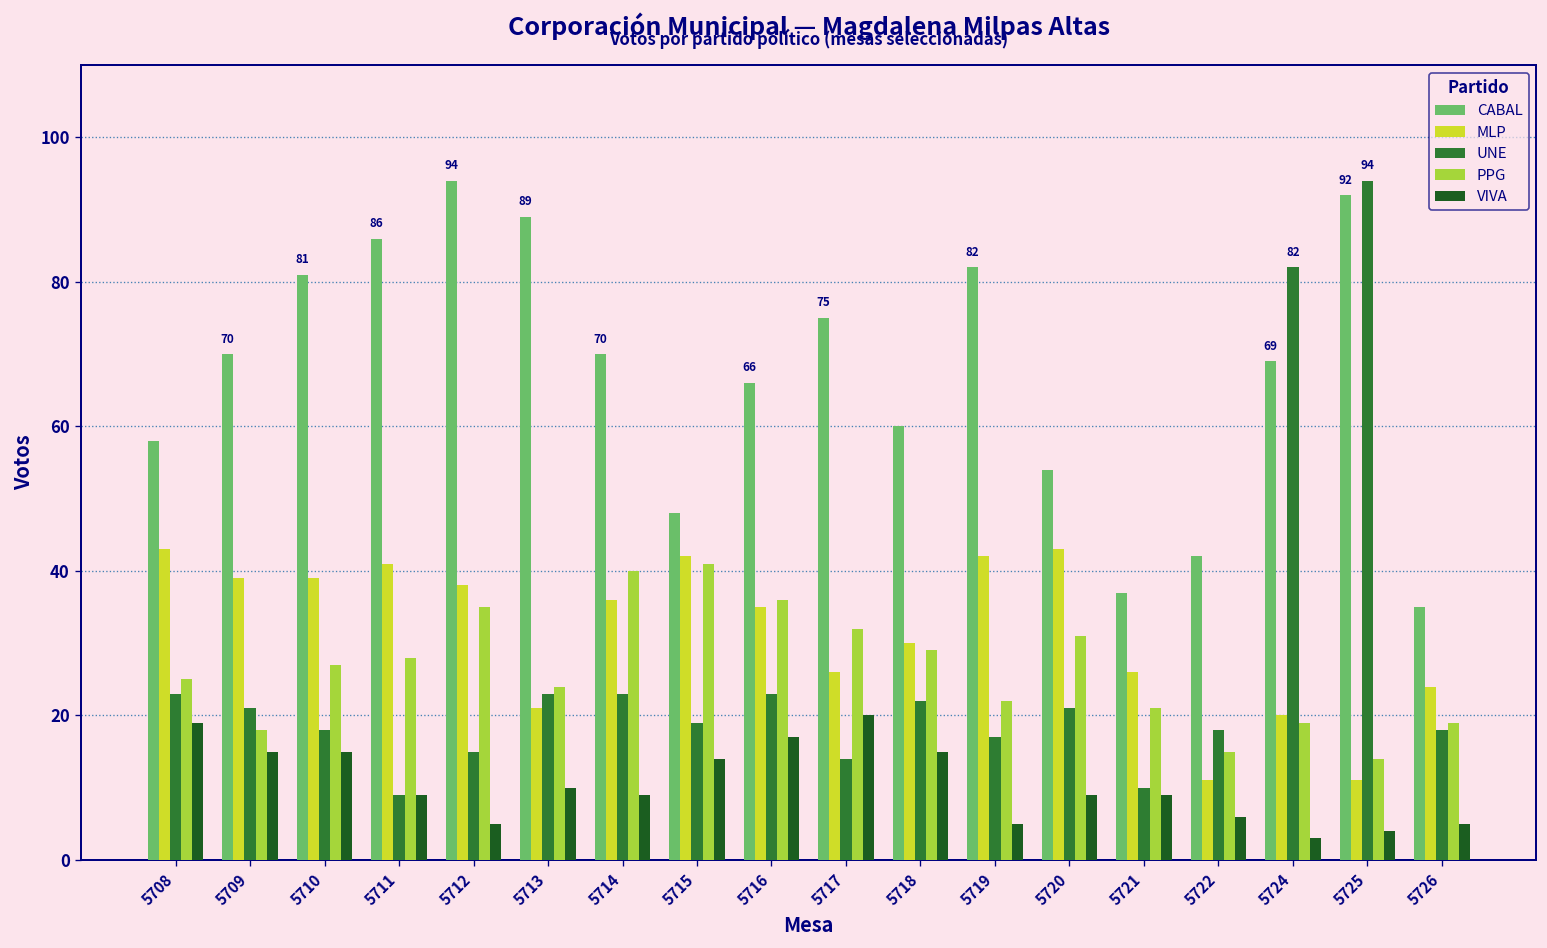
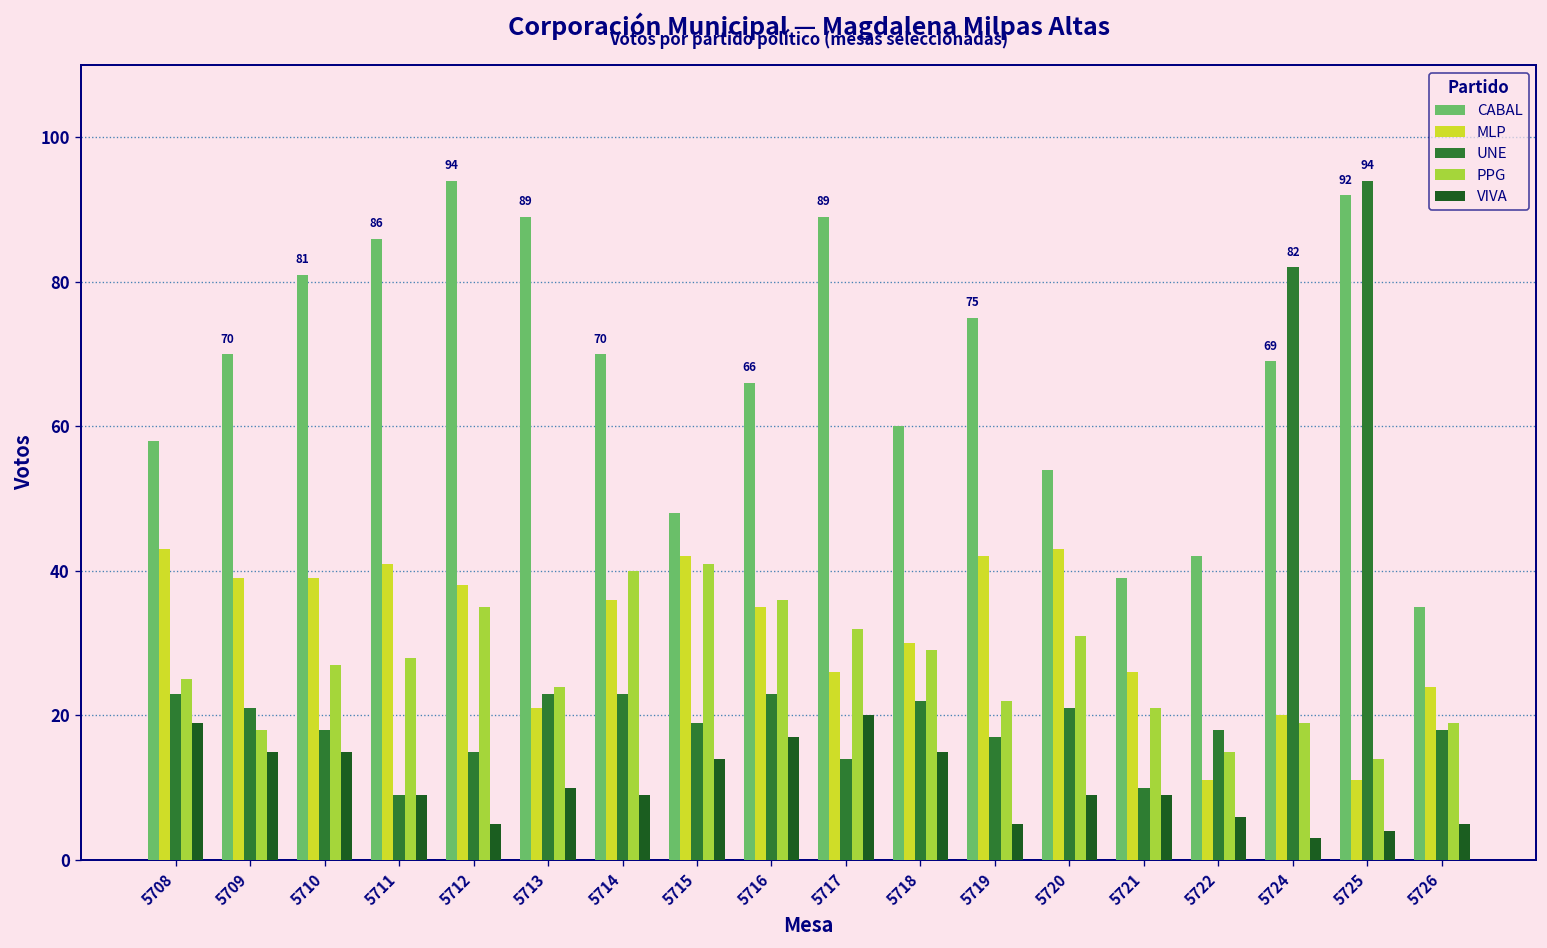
CABAL, 5717: 75 -> 89
CABAL, 5719: 82 -> 75
CABAL, 5721: 37 -> 39
